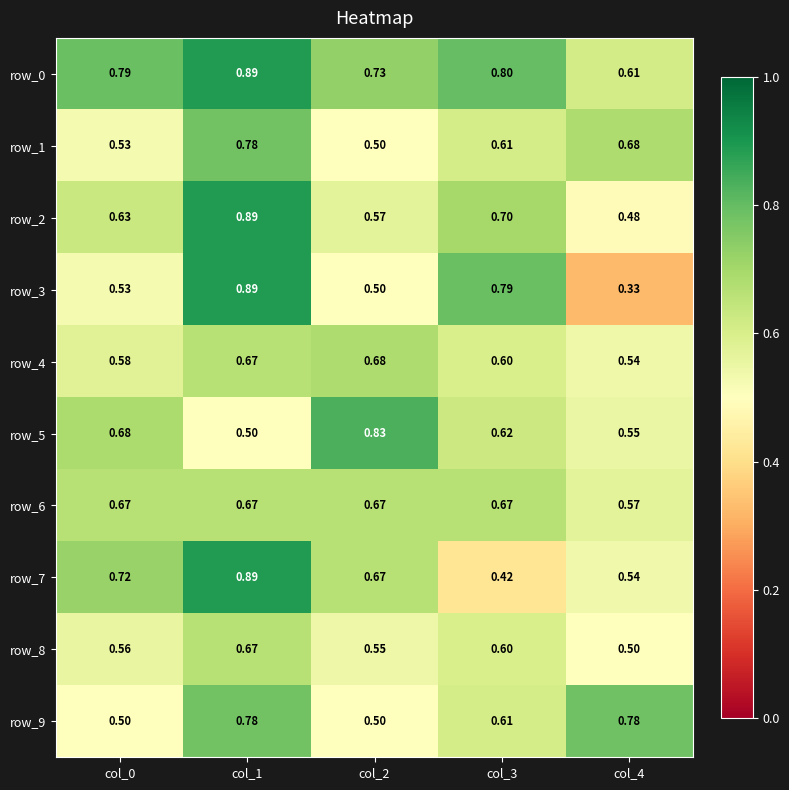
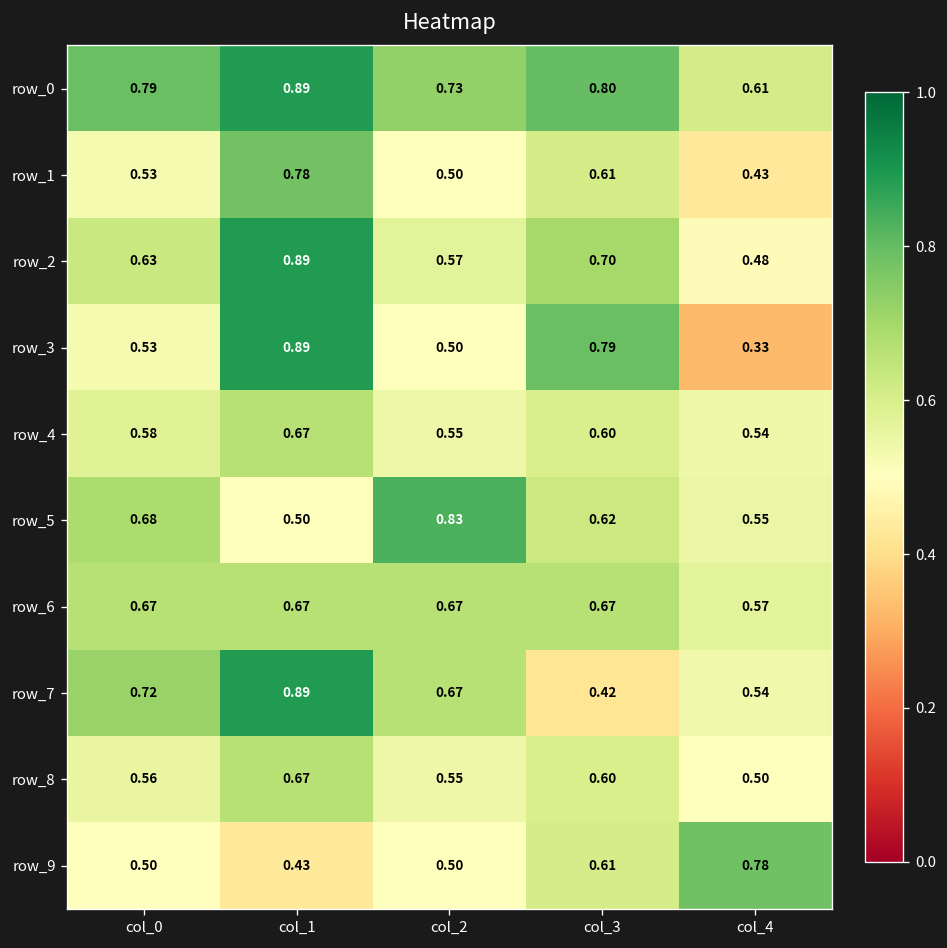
row_1, col_4: 0.68 -> 0.43
row_4, col_2: 0.68 -> 0.55
row_9, col_1: 0.78 -> 0.43
